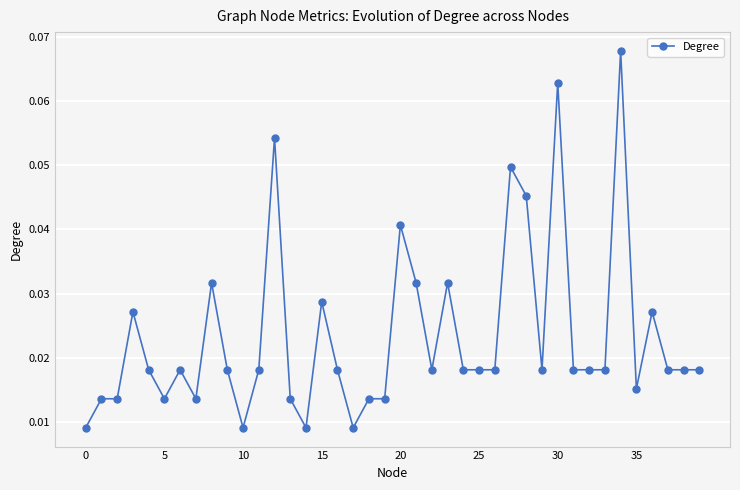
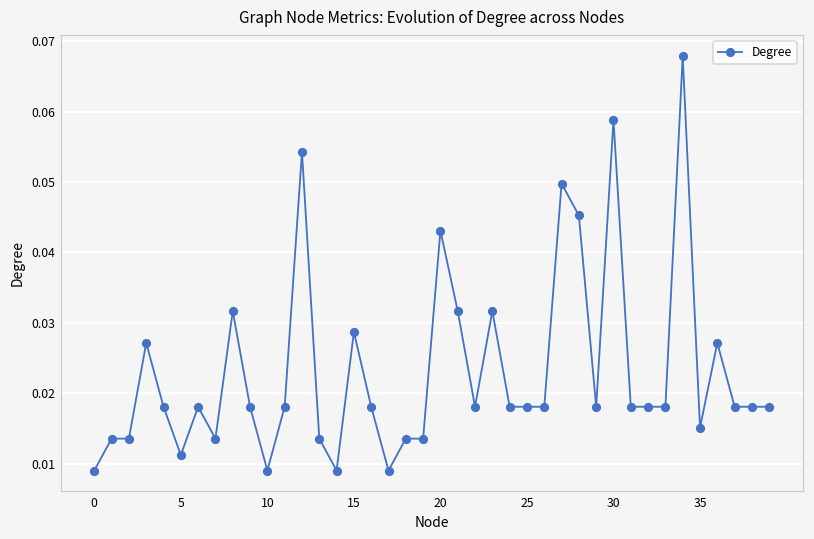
5: 0.014 -> 0.011
20: 0.041 -> 0.043
30: 0.063 -> 0.059
